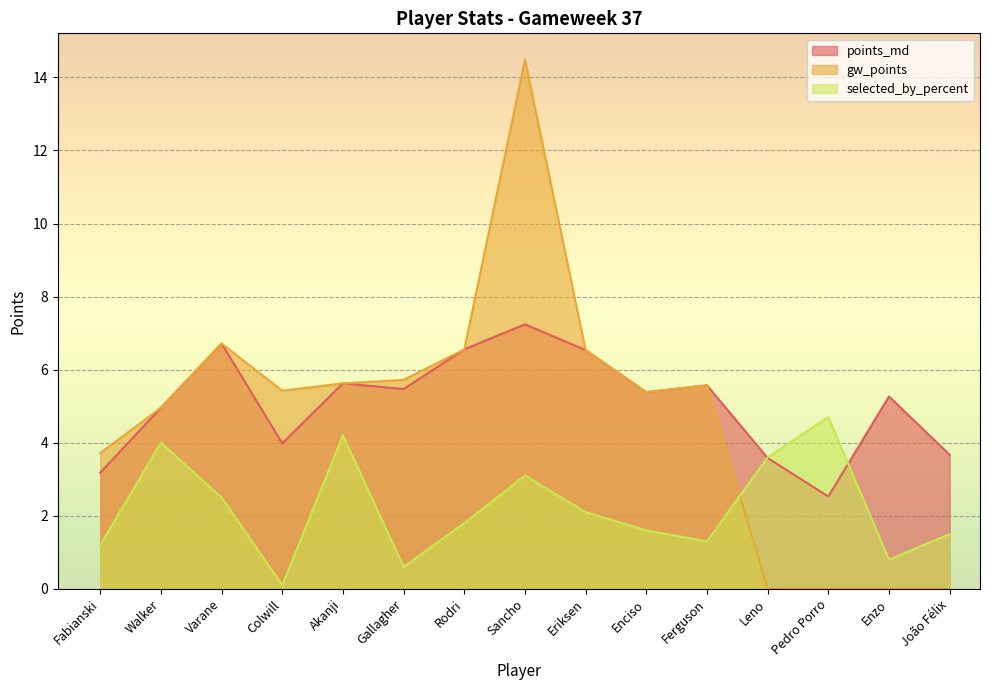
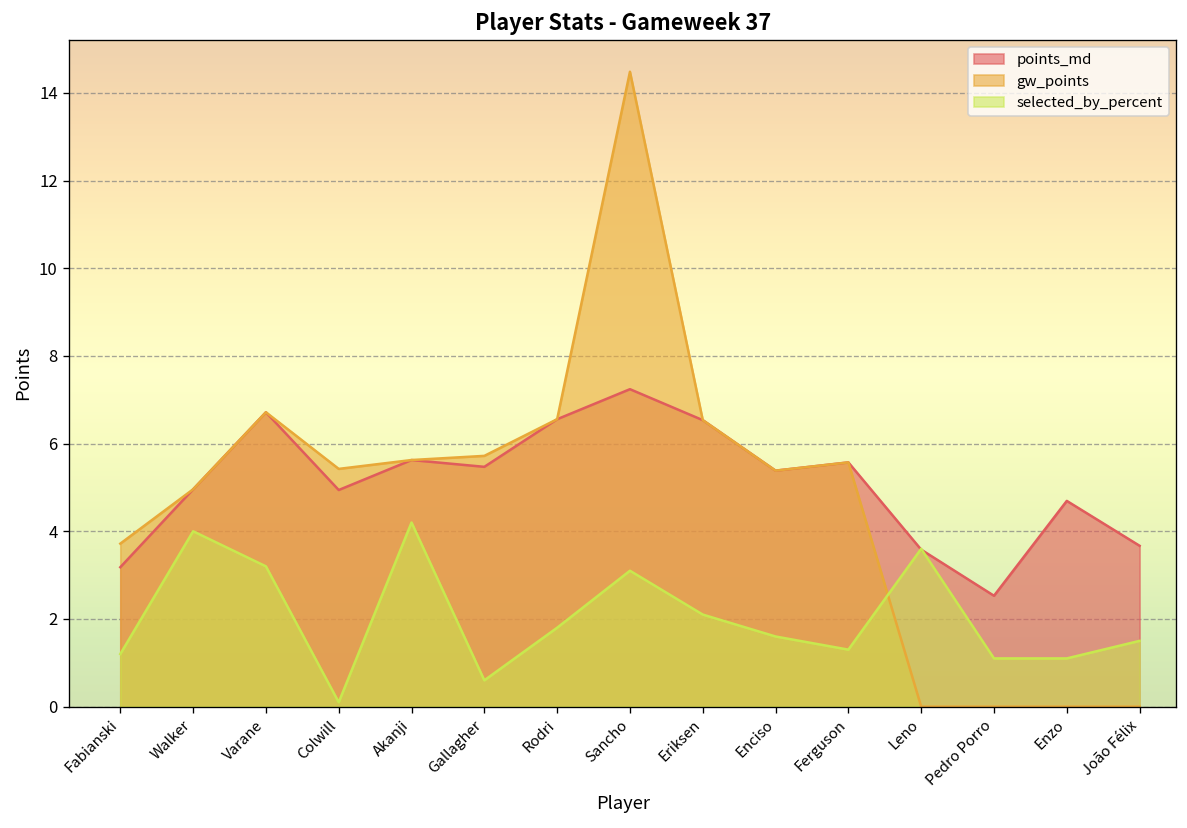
selected_by_percent, Varane: 2.5 -> 3.2
points_md, Colwill: 4.0 -> 4.9
selected_by_percent, Pedro Porro: 4.7 -> 1.1
points_md, Enzo: 5.3 -> 4.7
selected_by_percent, Enzo: 0.8 -> 1.1
